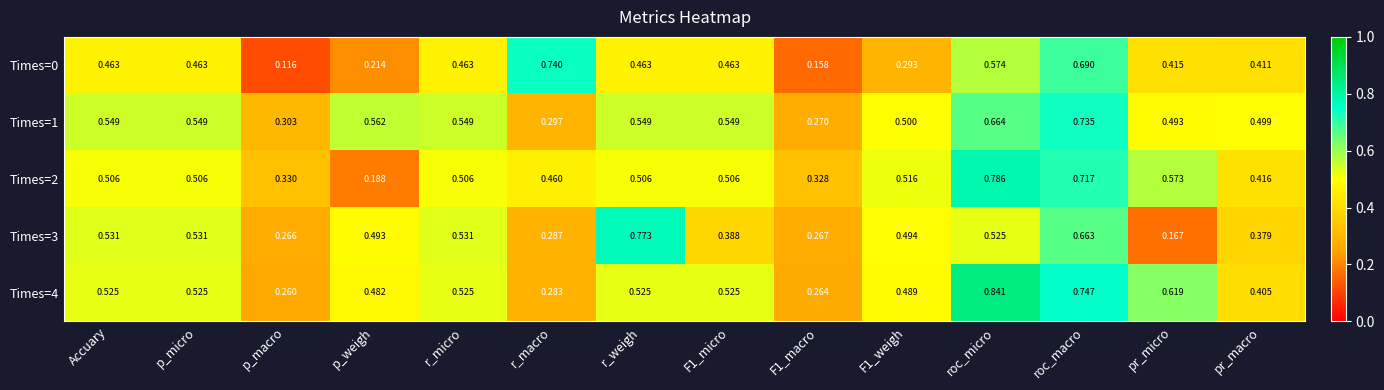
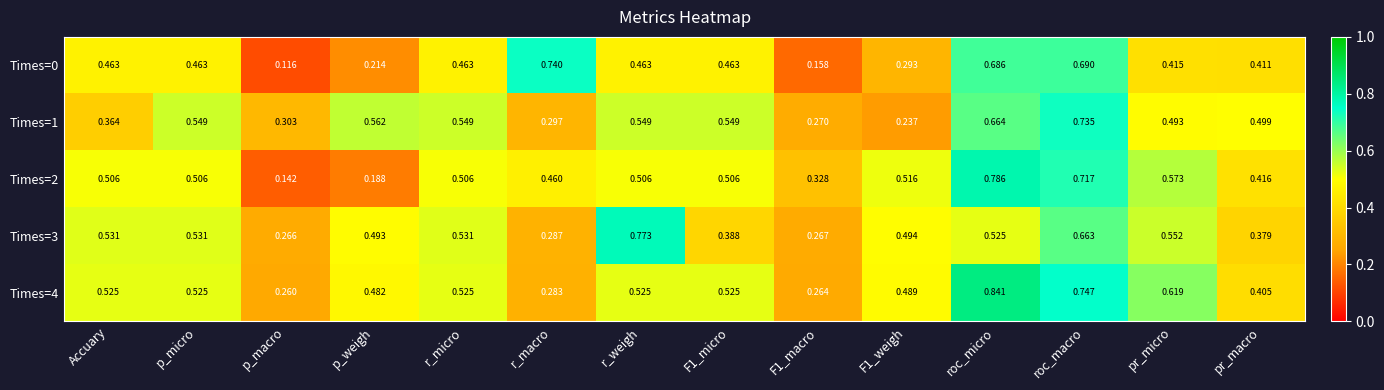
Times=0, roc_micro: 0.574 -> 0.686
Times=1, Accuary: 0.549 -> 0.364
Times=1, F1_weigh: 0.500 -> 0.237
Times=2, p_macro: 0.330 -> 0.142
Times=3, pr_micro: 0.167 -> 0.552
